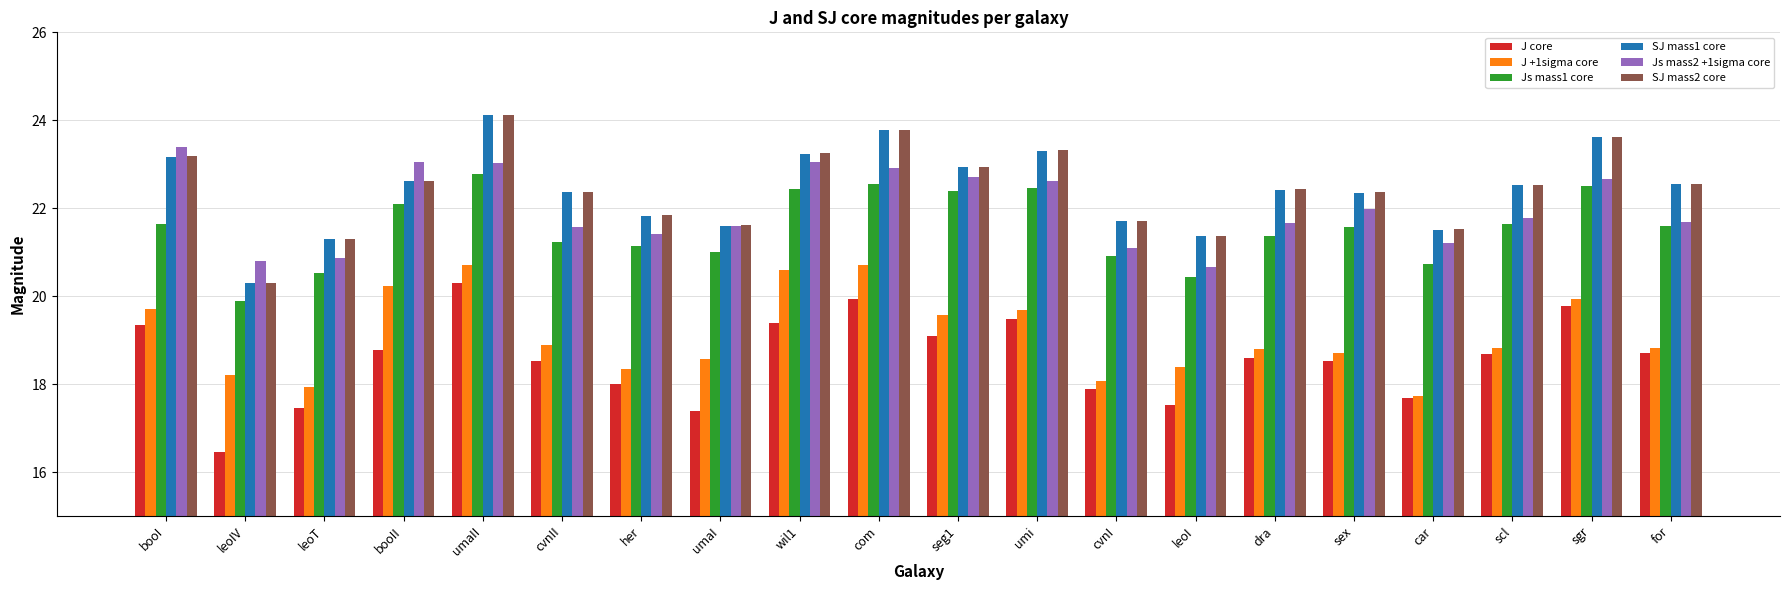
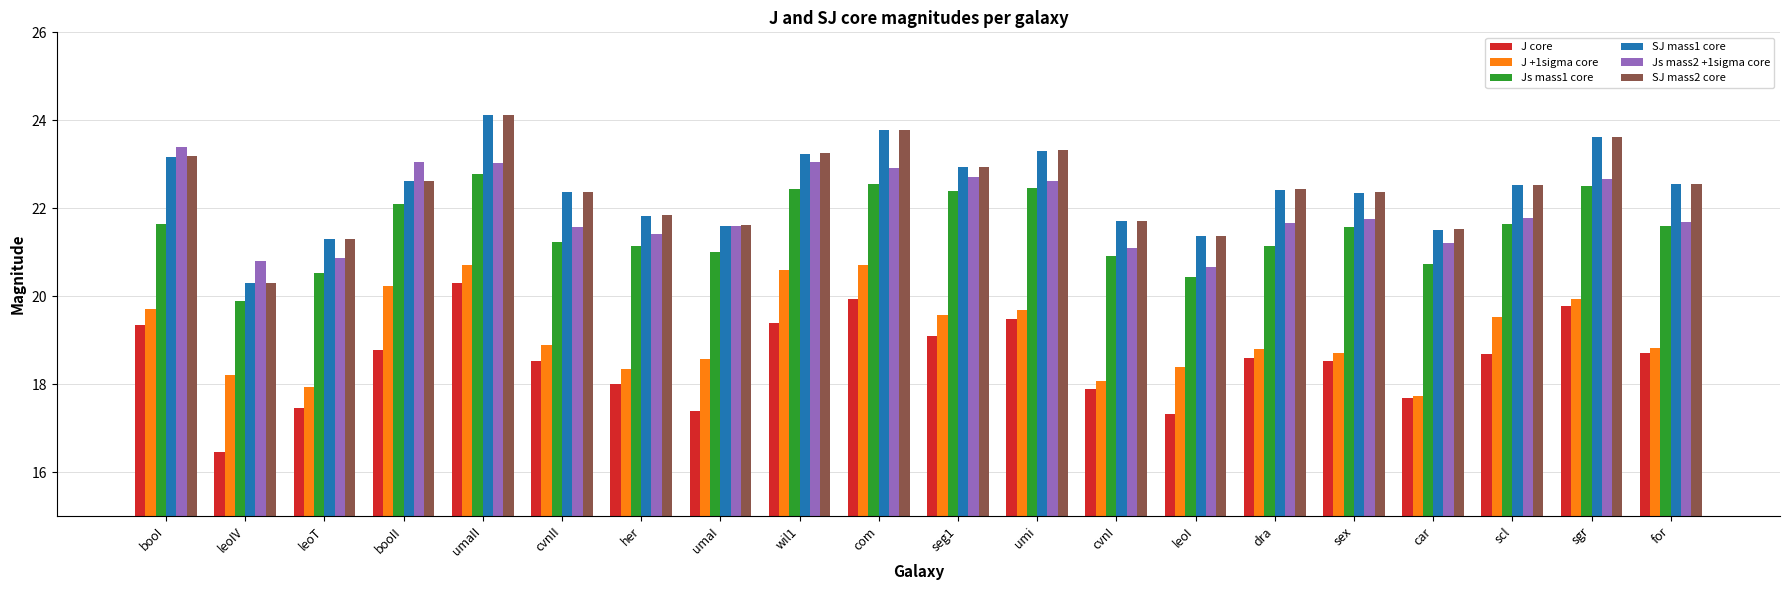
J core, leoI: 17.5 -> 17.3
Js mass1 core, dra: 21.4 -> 21.1
Js mass2 +1sigma core, sex: 22.0 -> 21.8
J +1sigma core, scl: 18.8 -> 19.5
